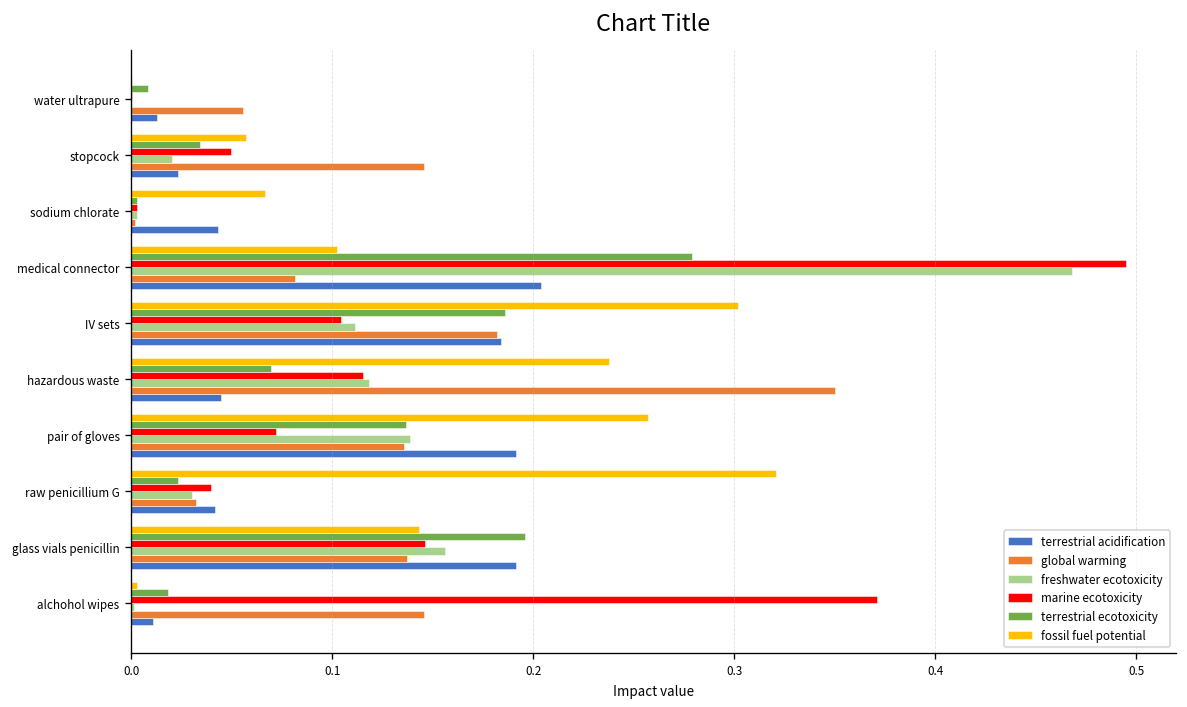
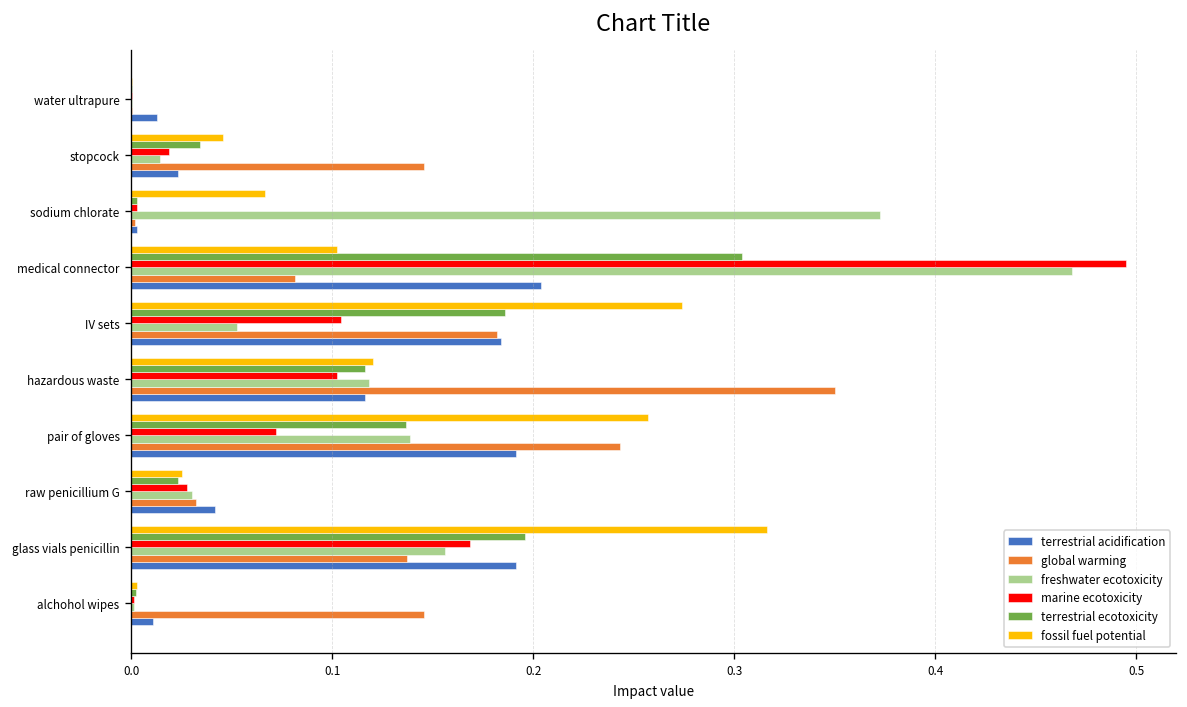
terrestrial ecotoxicity, water ultrapure: 0.009 -> 0.000
global warming, water ultrapure: 0.055 -> 0.000
fossil fuel potential, stopcock: 0.057 -> 0.045
marine ecotoxicity, stopcock: 0.050 -> 0.019
freshwater ecotoxicity, stopcock: 0.020 -> 0.015
freshwater ecotoxicity, sodium chlorate: 0.003 -> 0.373
terrestrial acidification, sodium chlorate: 0.043 -> 0.003
terrestrial ecotoxicity, medical connector: 0.279 -> 0.304
fossil fuel potential, IV sets: 0.302 -> 0.274
freshwater ecotoxicity, IV sets: 0.111 -> 0.053
fossil fuel potential, hazardous waste: 0.238 -> 0.120
terrestrial ecotoxicity, hazardous waste: 0.069 -> 0.116
marine ecotoxicity, hazardous waste: 0.115 -> 0.102
terrestrial acidification, hazardous waste: 0.044 -> 0.116
global warming, pair of gloves: 0.136 -> 0.243
fossil fuel potential, raw penicillium G: 0.321 -> 0.025
marine ecotoxicity, raw penicillium G: 0.040 -> 0.028
fossil fuel potential, glass vials penicillin: 0.143 -> 0.316
marine ecotoxicity, glass vials penicillin: 0.146 -> 0.169
terrestrial ecotoxicity, alchohol wipes: 0.018 -> 0.002
marine ecotoxicity, alchohol wipes: 0.371 -> 0.001
